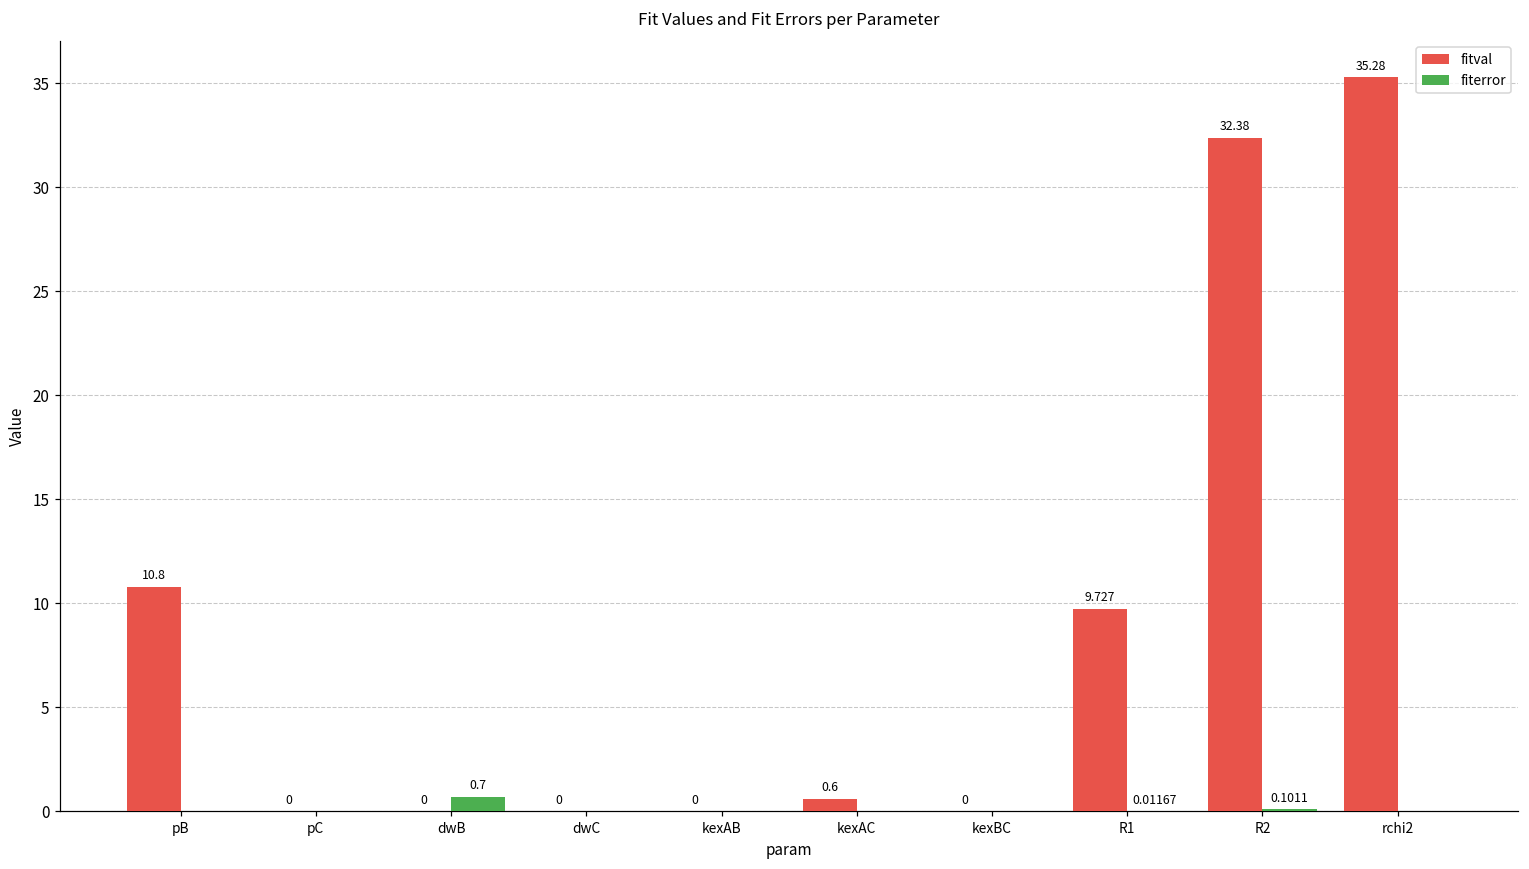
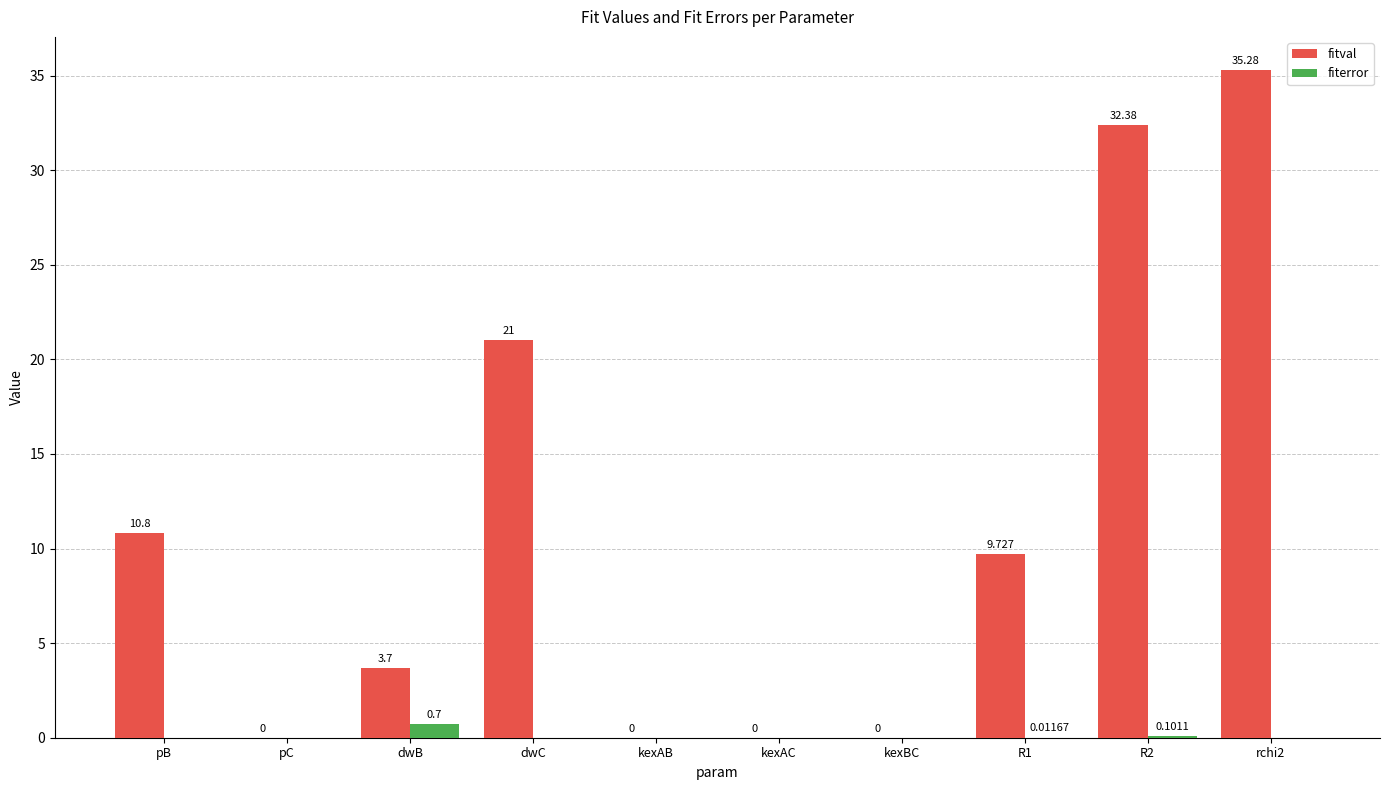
fitval, dwB: 0 -> 3.7
fitval, dwC: 0 -> 21
fitval, kexAC: 0.6 -> 0
